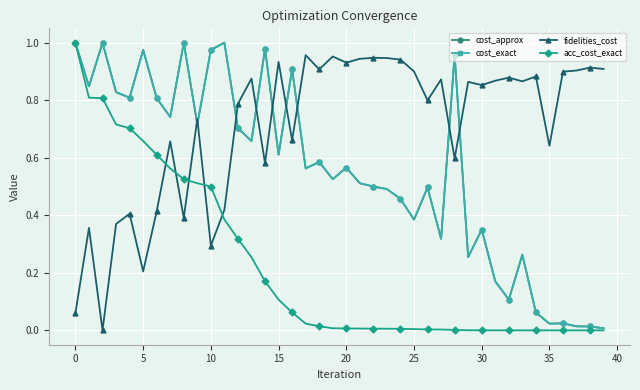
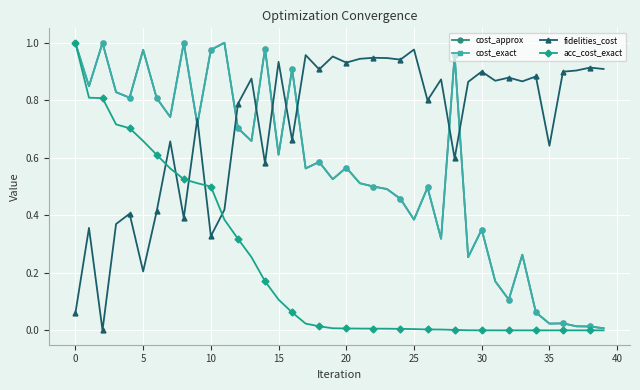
fidelities_cost, 10: 0.29 -> 0.33
fidelities_cost, 25: 0.90 -> 0.98
fidelities_cost, 30: 0.85 -> 0.90
